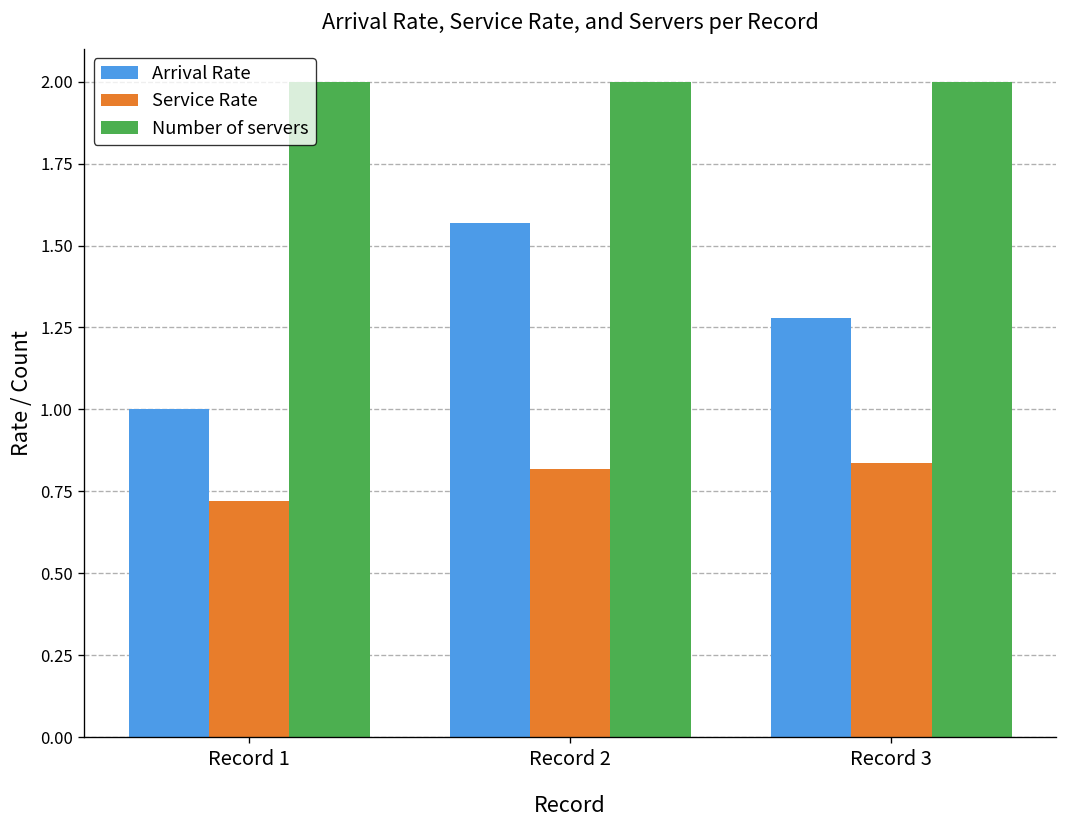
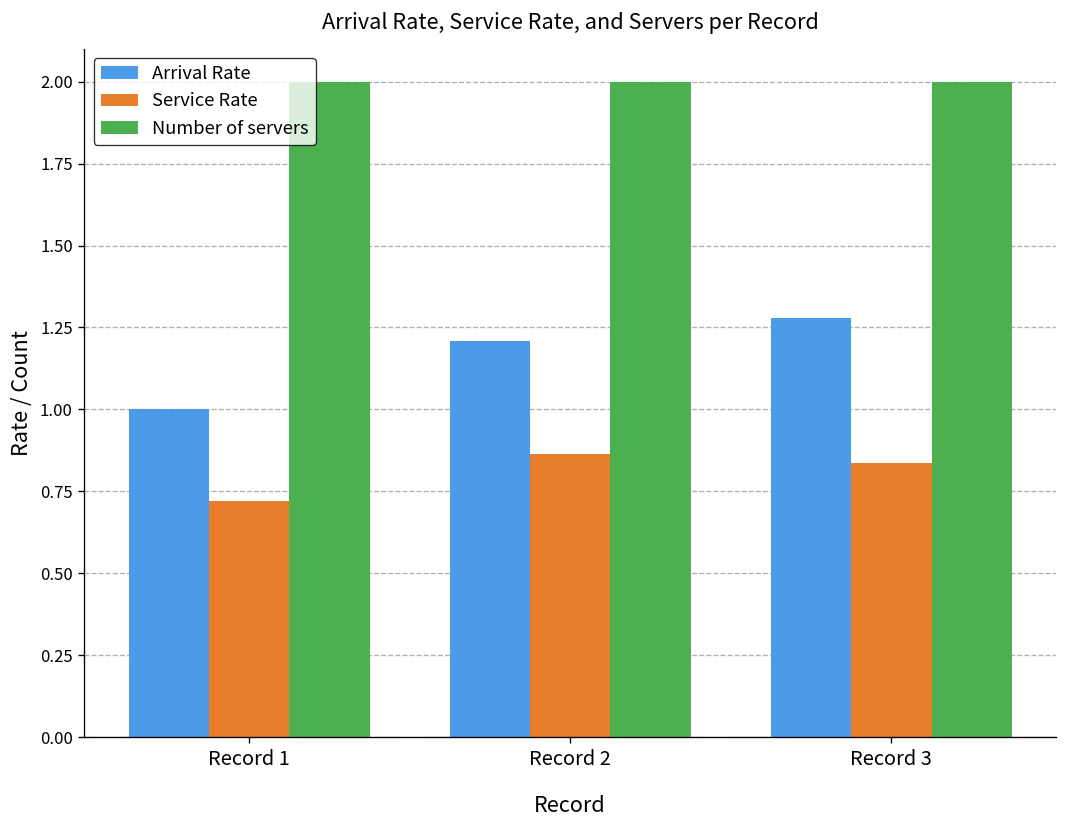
Arrival Rate, Record 2: 1.57 -> 1.21
Service Rate, Record 2: 0.82 -> 0.86
